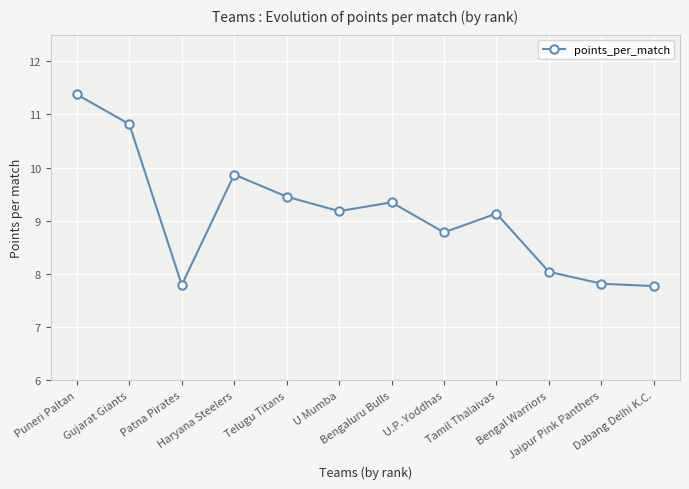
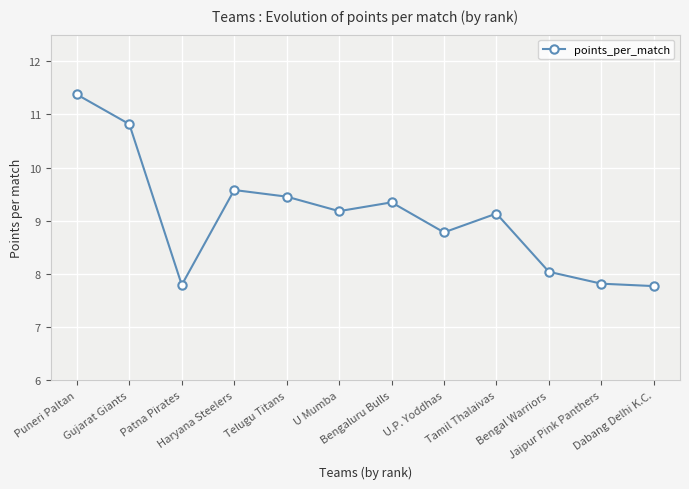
Haryana Steelers: 9.9 -> 9.6
